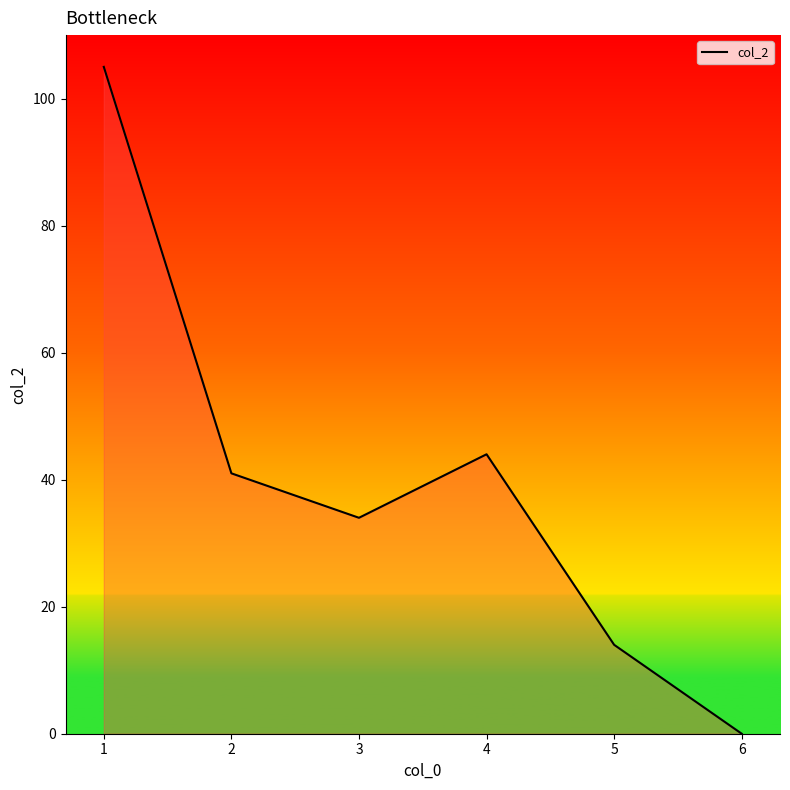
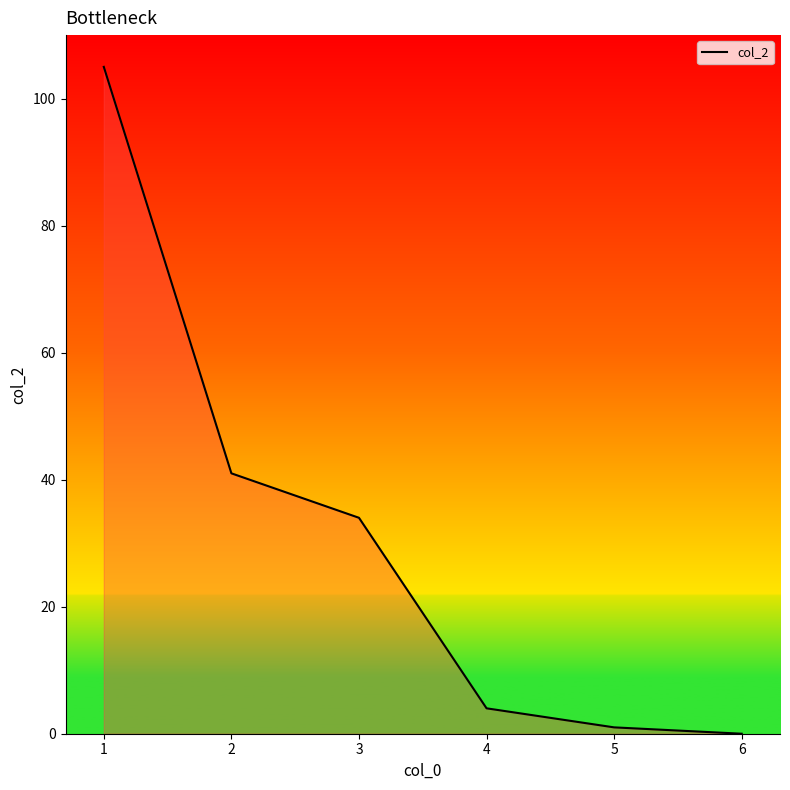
4: 44 -> 4
5: 14 -> 1
